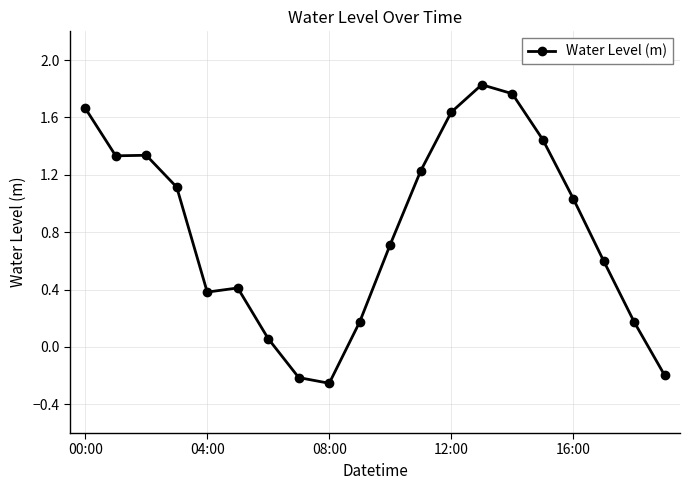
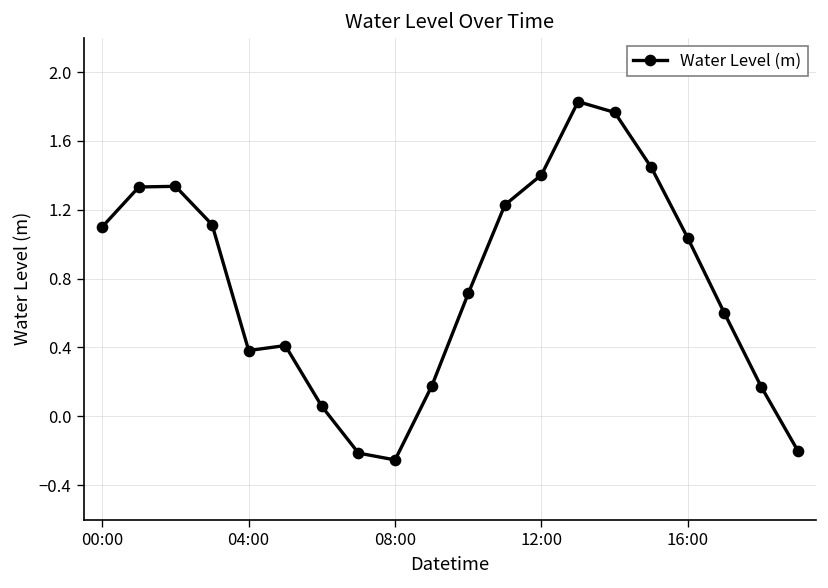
00:00: 1.66 -> 1.10
12:00: 1.64 -> 1.40
